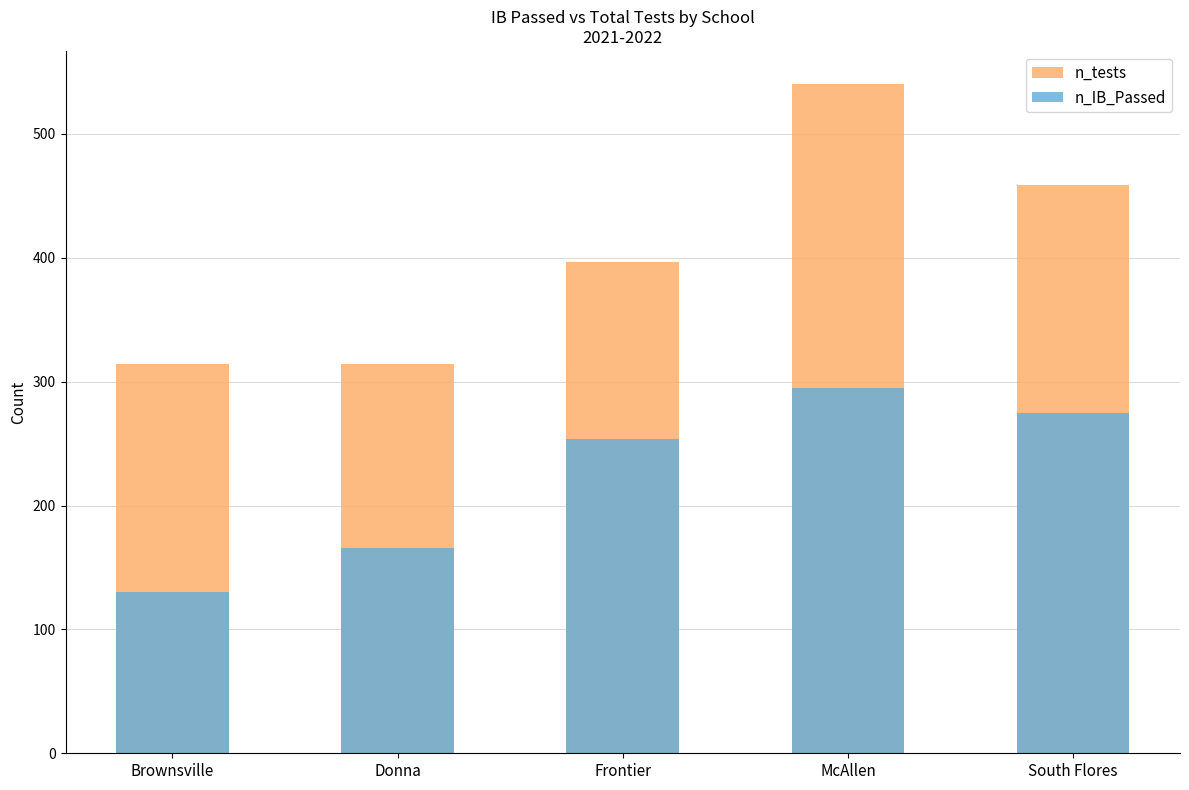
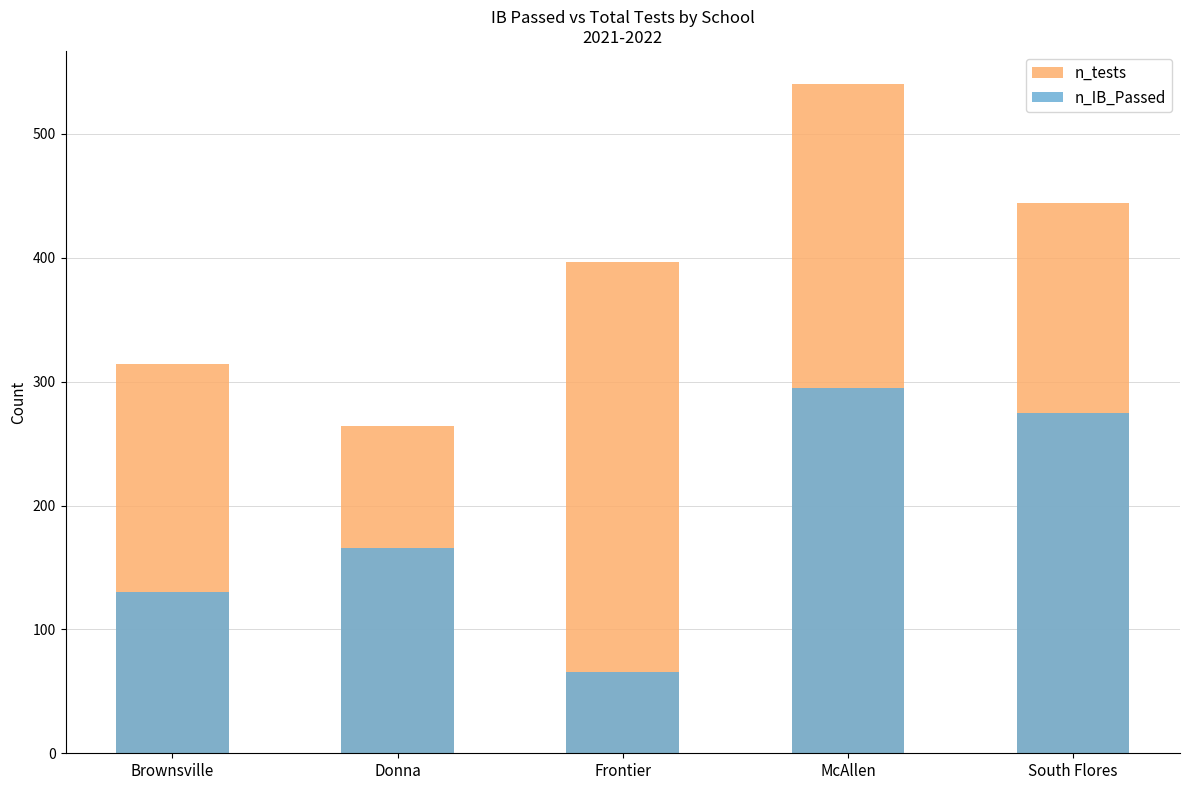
n_tests, Donna: 314 -> 264
n_IB_Passed, Frontier: 254 -> 66
n_tests, South Flores: 459 -> 444
